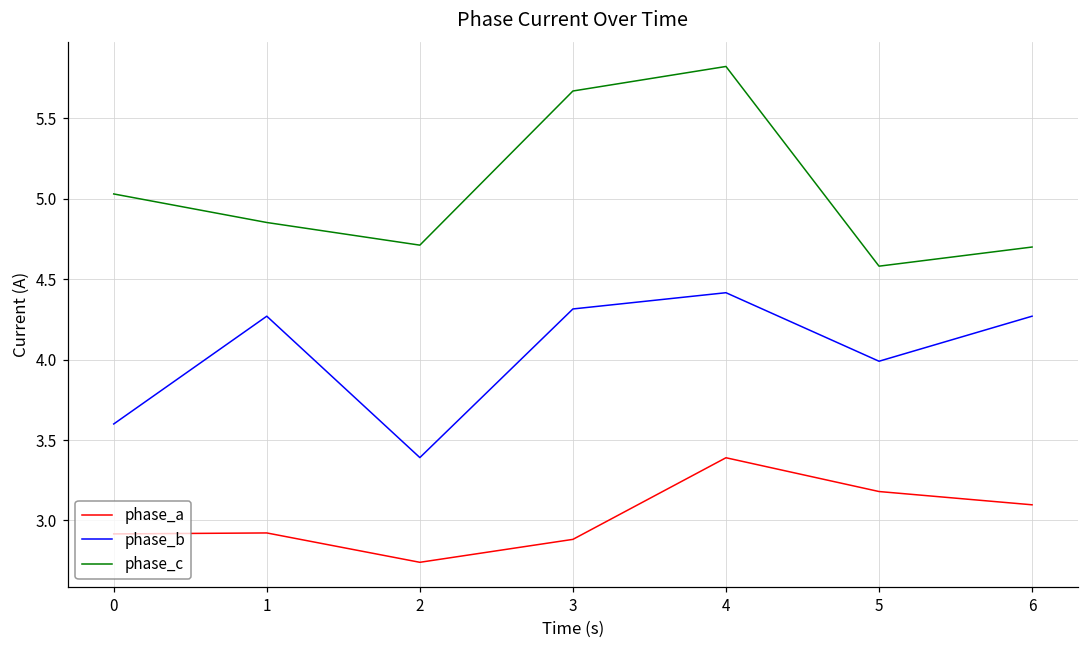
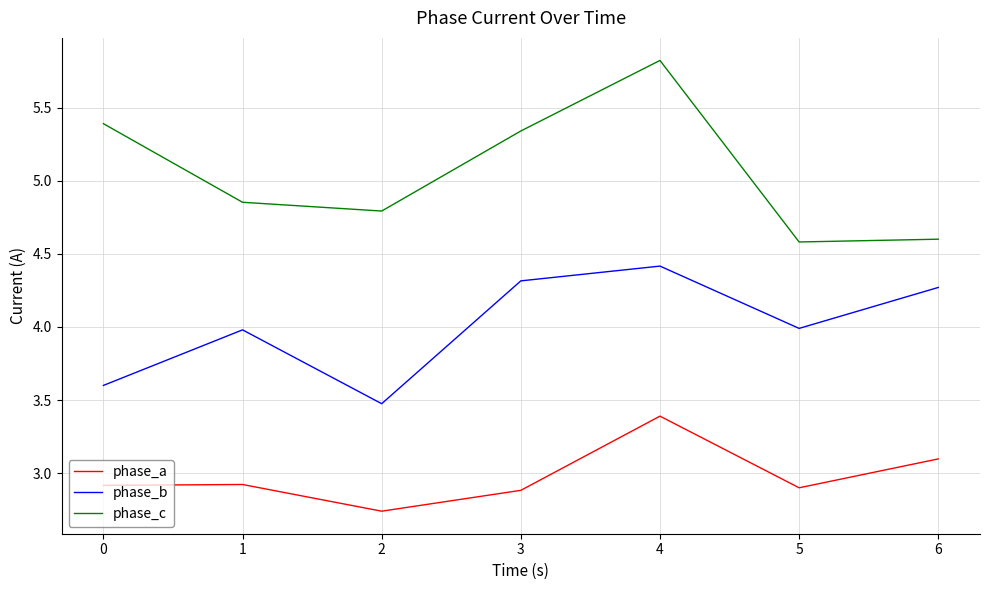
phase_c, 0: 5.03 -> 5.39
phase_b, 1: 4.27 -> 3.98
phase_b, 2: 3.39 -> 3.48
phase_c, 2: 4.71 -> 4.79
phase_c, 3: 5.67 -> 5.34
phase_a, 5: 3.18 -> 2.90
phase_c, 6: 4.7 -> 4.6
